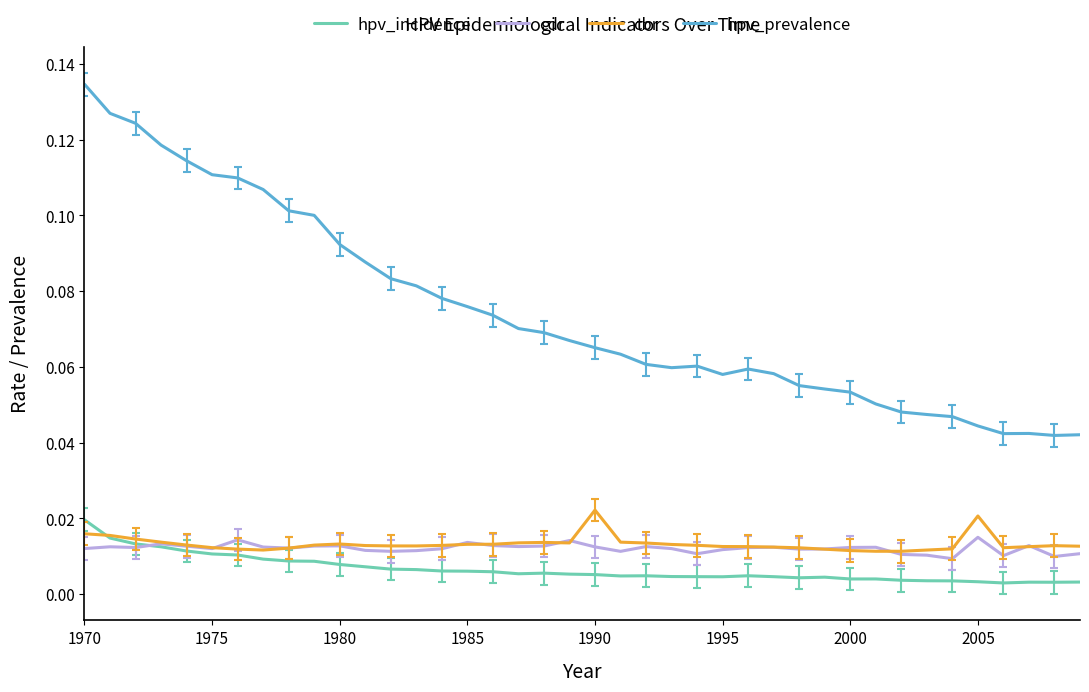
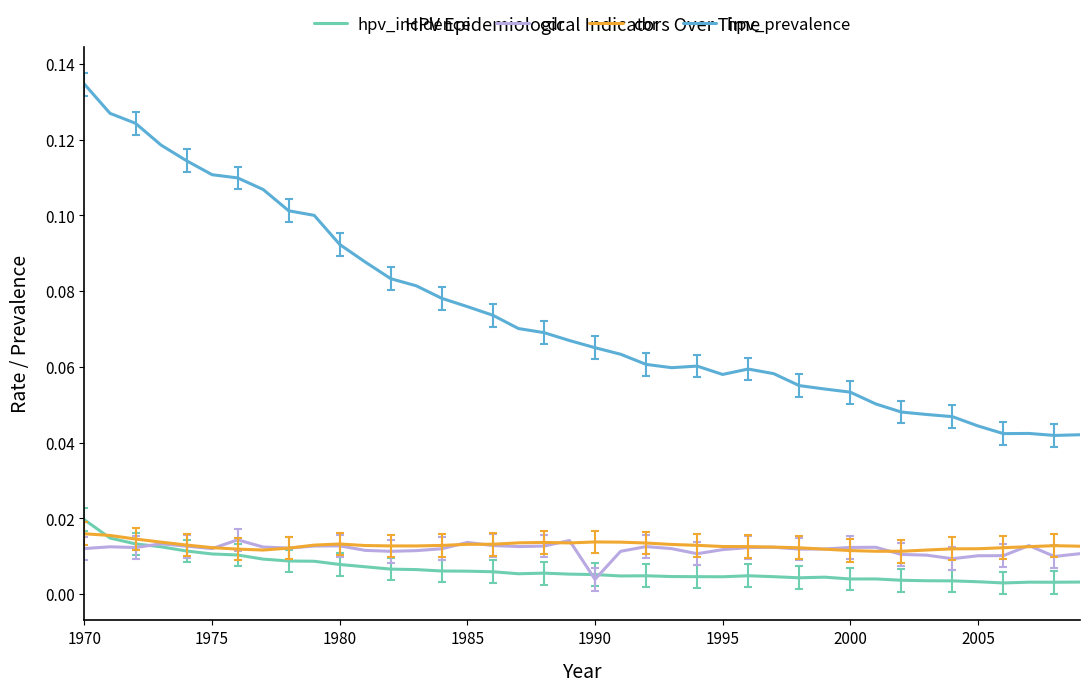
cdr, 1990: 0.012 -> 0.004
cbr, 1990: 0.022 -> 0.014
cdr, 2005: 0.015 -> 0.010
cbr, 2005: 0.021 -> 0.012
